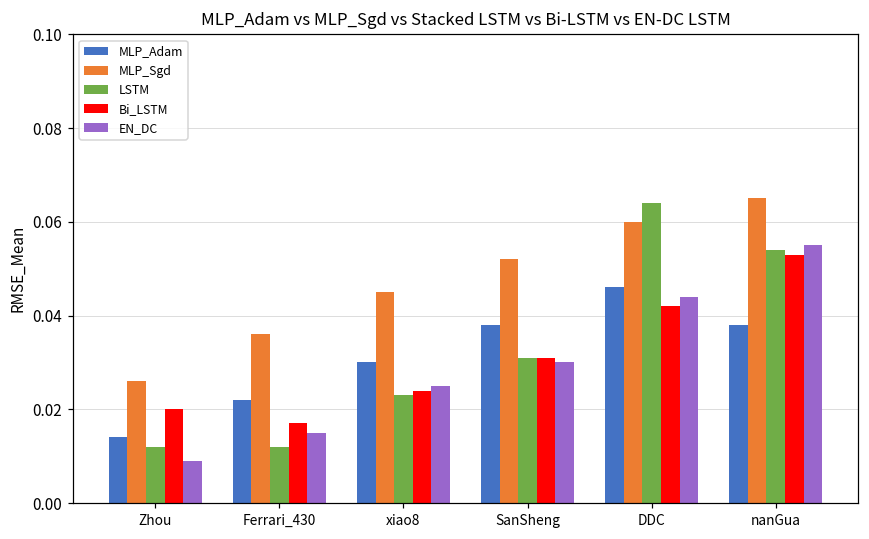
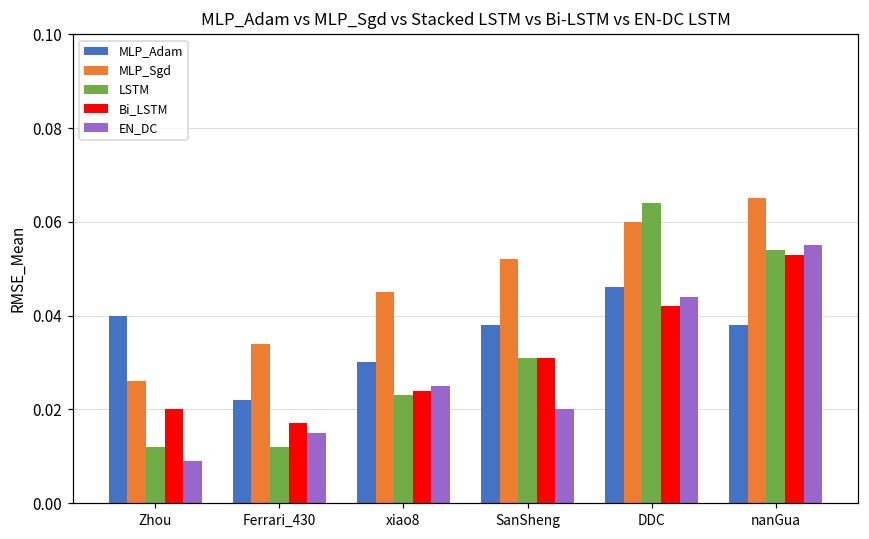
MLP_Adam, Zhou: 0.014 -> 0.040
MLP_Sgd, Ferrari_430: 0.036 -> 0.034
EN_DC, SanSheng: 0.03 -> 0.02
